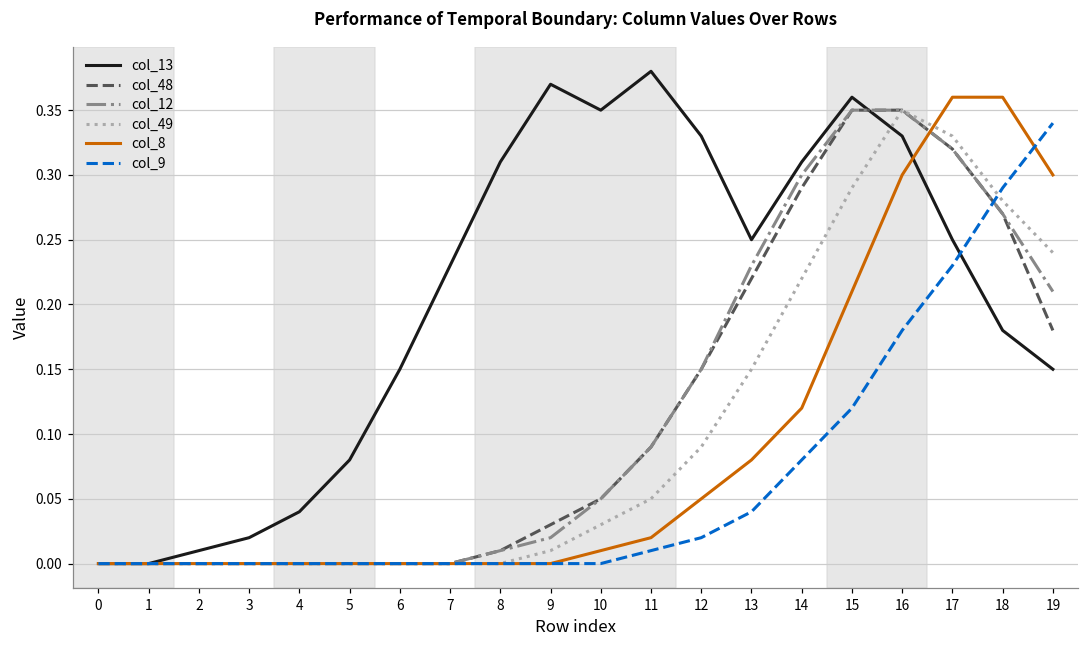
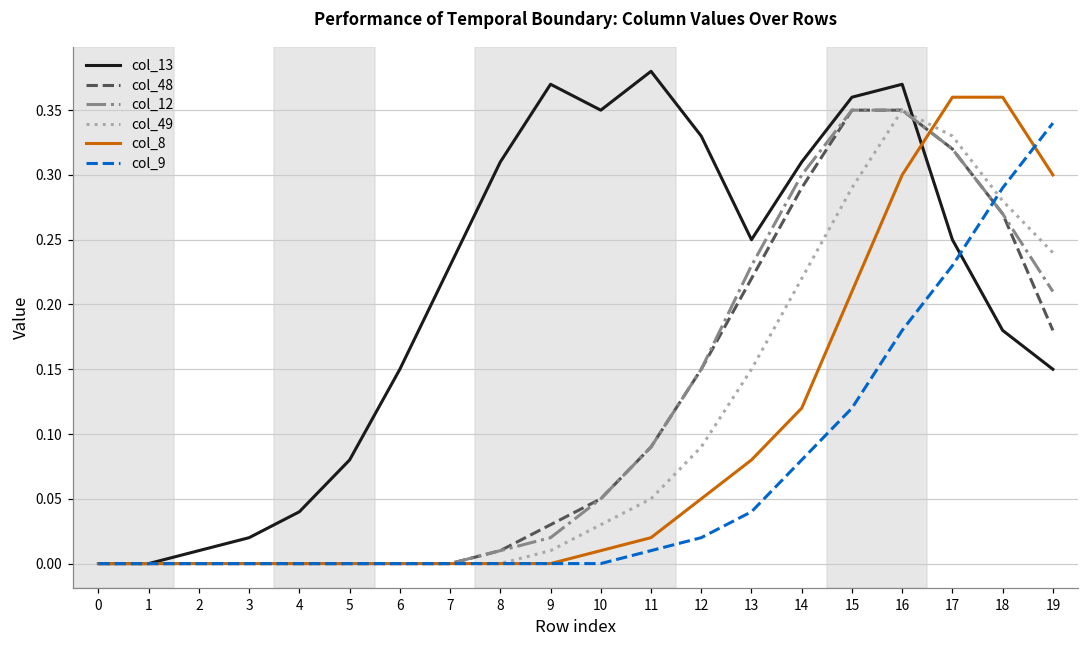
col_13, 16: 0.33 -> 0.37
